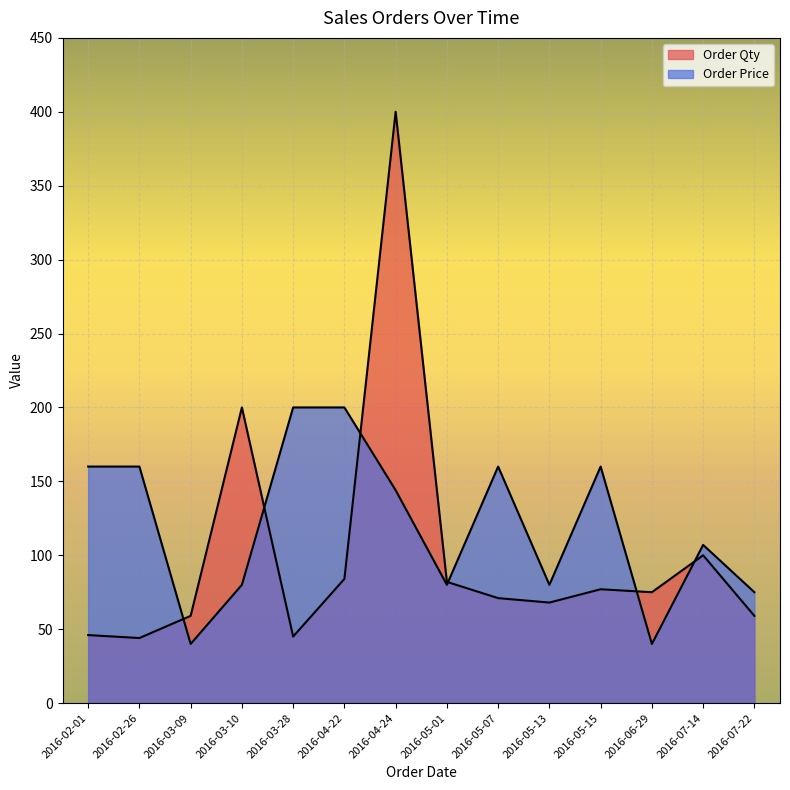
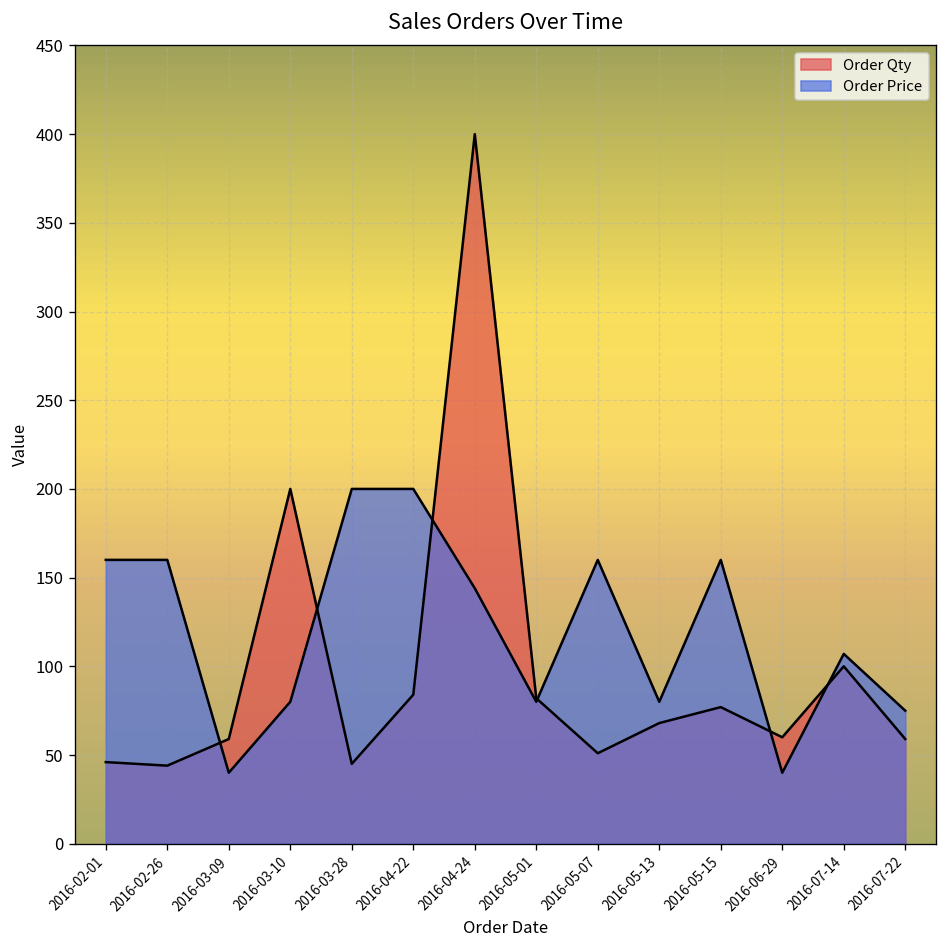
Order Qty, 2016-05-07: 71 -> 51
Order Qty, 2016-06-29: 75 -> 60
